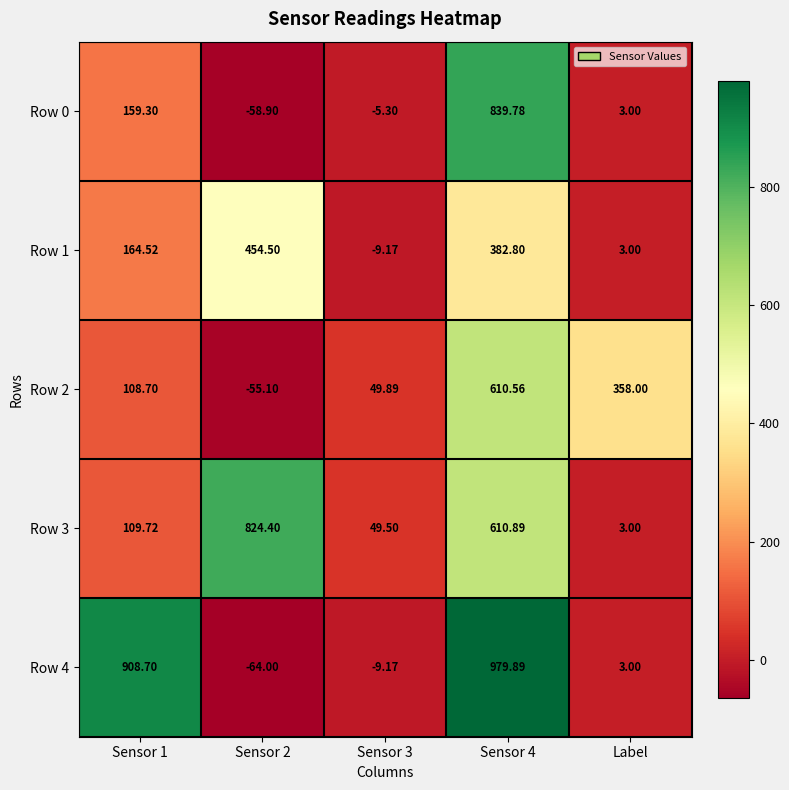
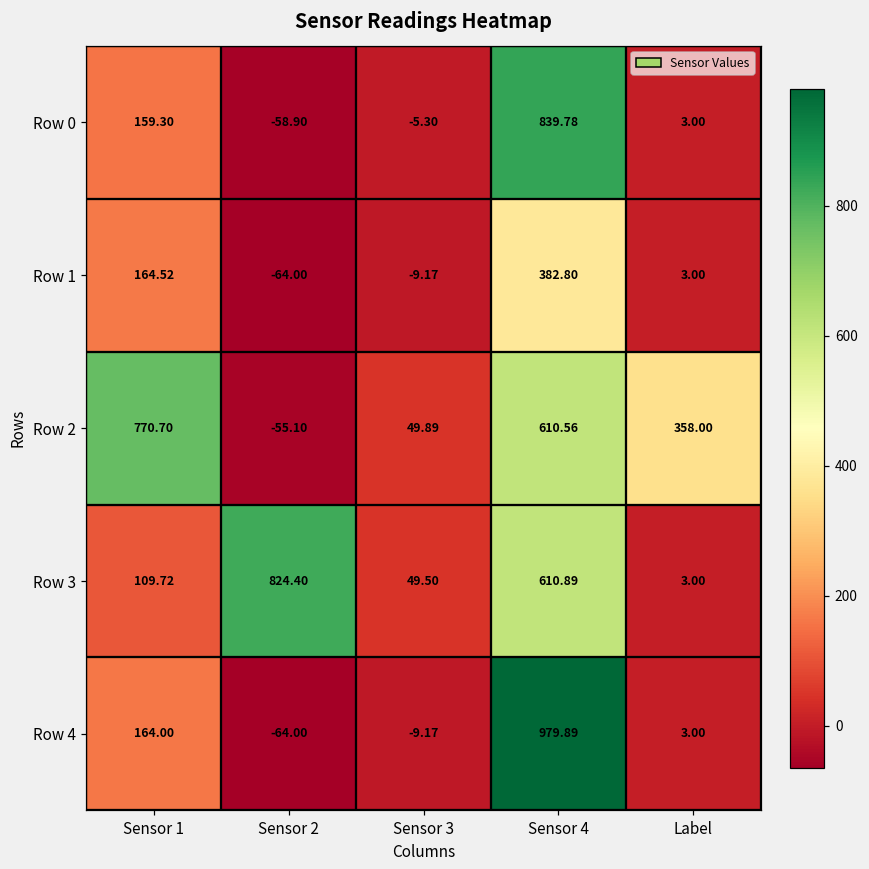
Row 1, Sensor 2: 454.50 -> -64.00
Row 2, Sensor 1: 108.70 -> 770.70
Row 4, Sensor 1: 908.70 -> 164.00
